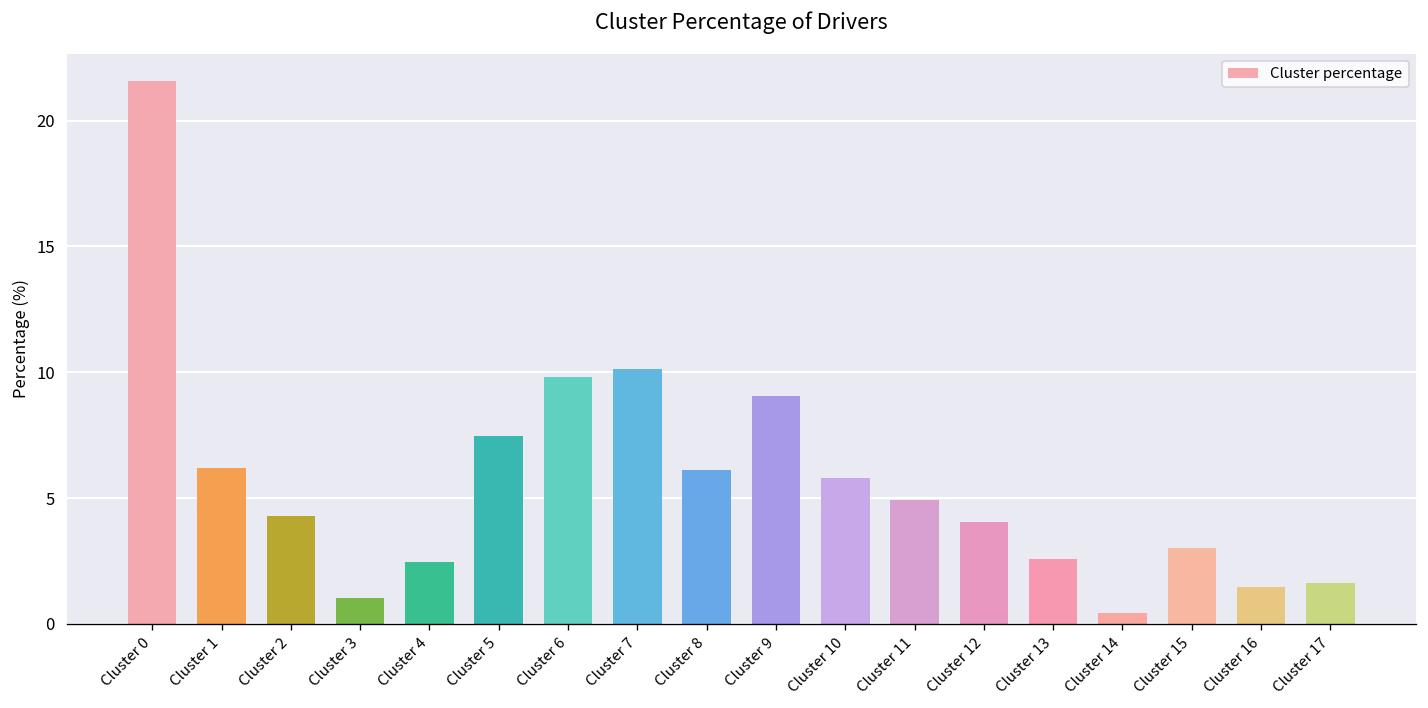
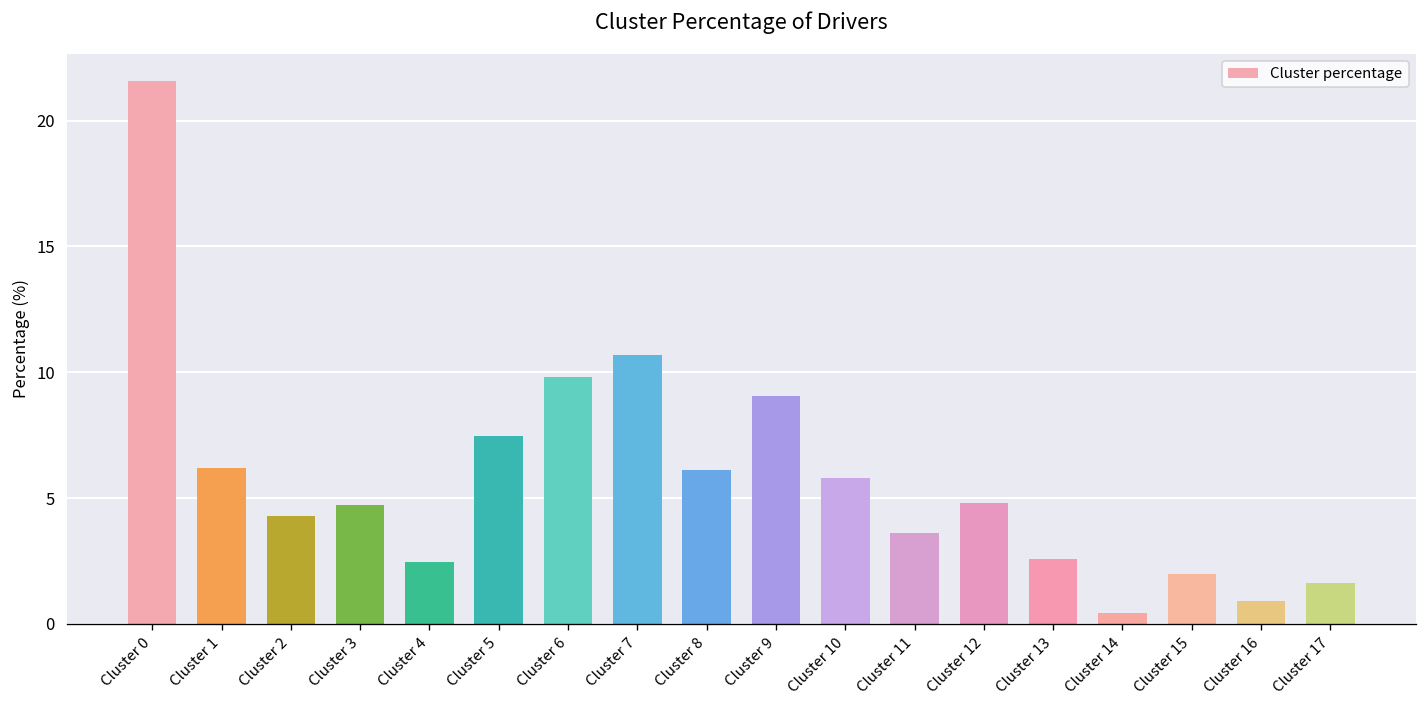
Cluster 3: 1.0 -> 4.7
Cluster 7: 10.1 -> 10.7
Cluster 11: 4.9 -> 3.6
Cluster 12: 4.1 -> 4.8
Cluster 15: 3.0 -> 2.0
Cluster 16: 1.5 -> 0.9
